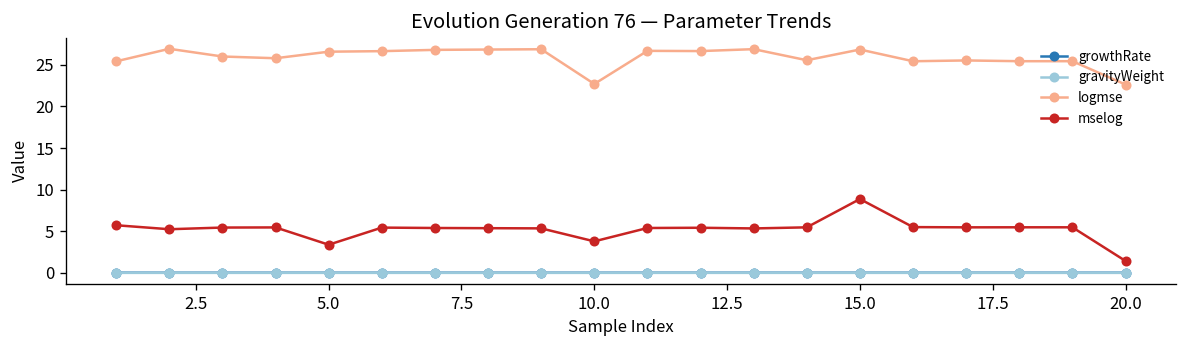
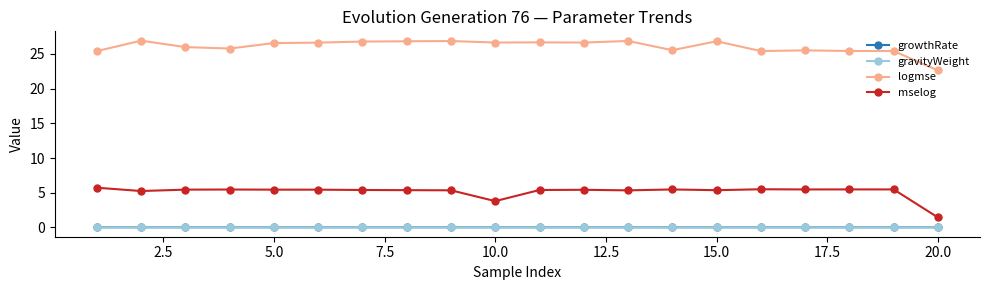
mselog, 5.0: 3 -> 5
logmse, 10.0: 23 -> 27
mselog, 15.0: 9 -> 5
